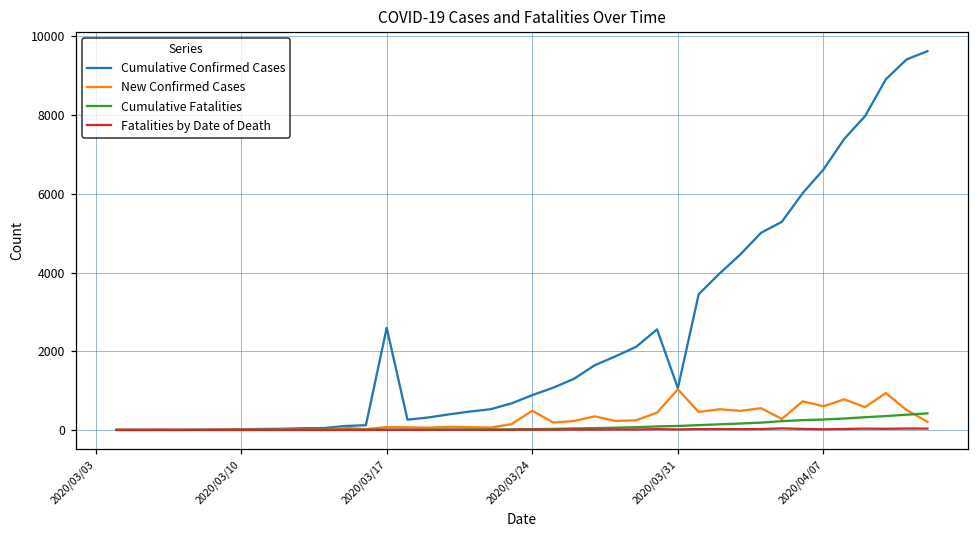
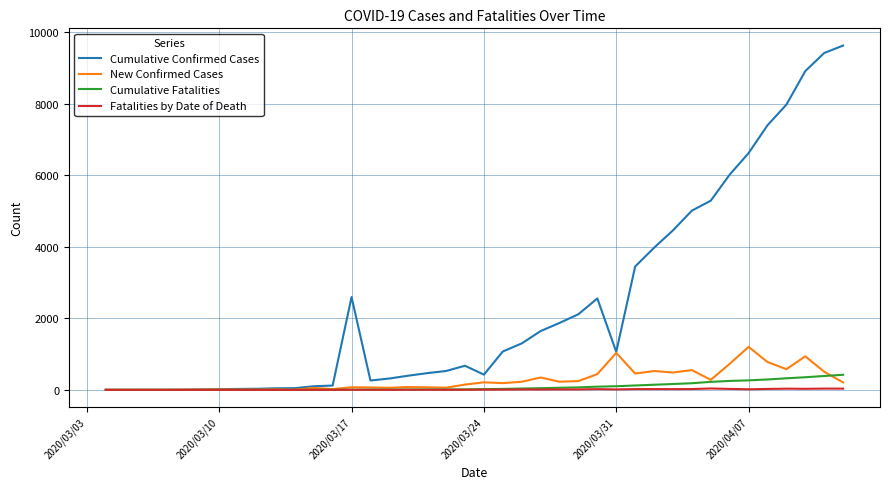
Cumulative Confirmed Cases, 2020/03/24: 900 -> 400
New Confirmed Cases, 2020/03/24: 500 -> 200
New Confirmed Cases, 2020/04/07: 600 -> 1200
